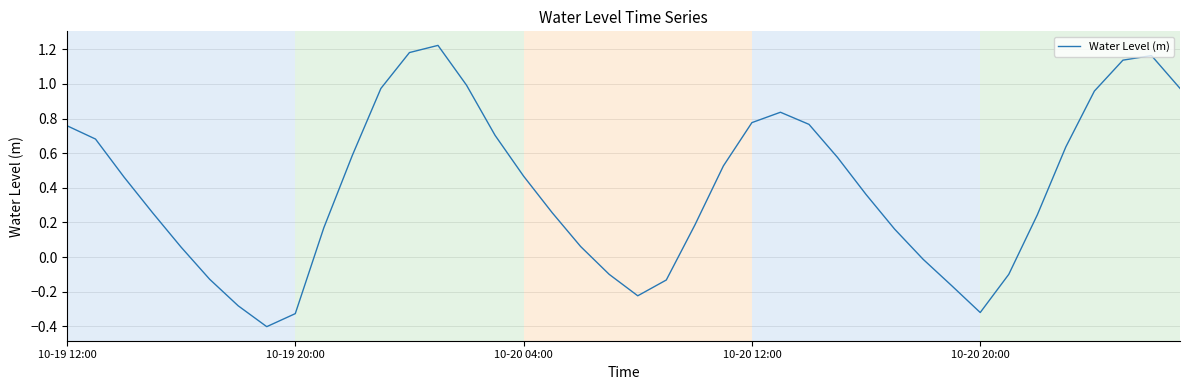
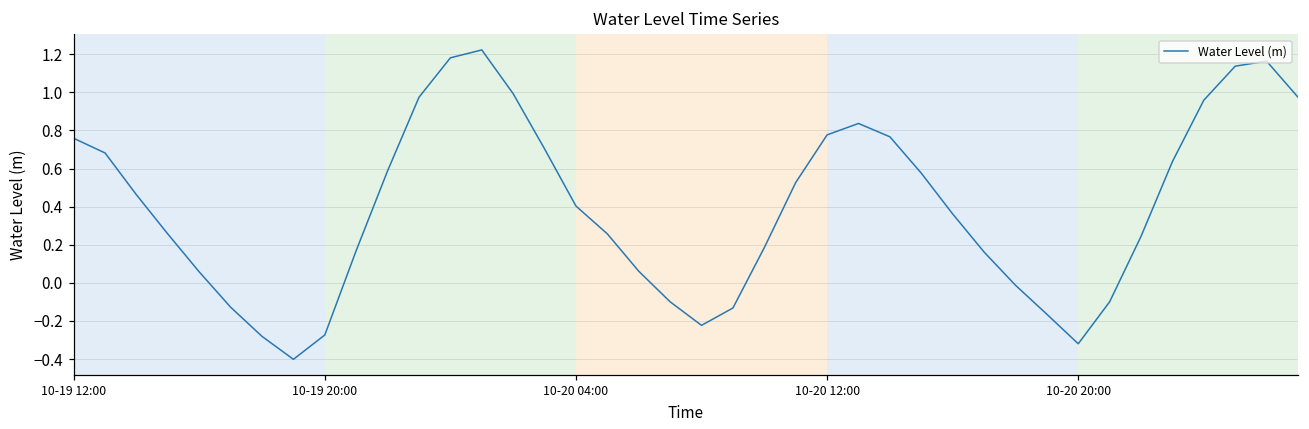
10-19 20:00: -0.33 -> -0.27
10-20 04:00: 0.47 -> 0.40
